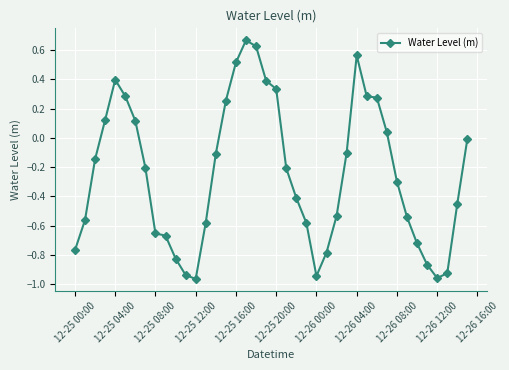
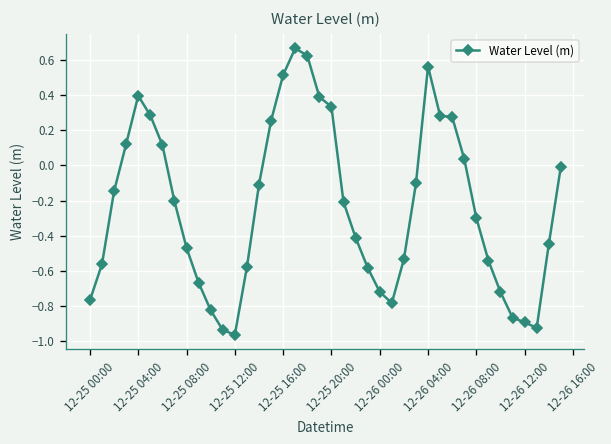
12-25 08:00: -0.65 -> -0.47
12-26 00:00: -0.95 -> -0.72
12-26 12:00: -0.96 -> -0.89
